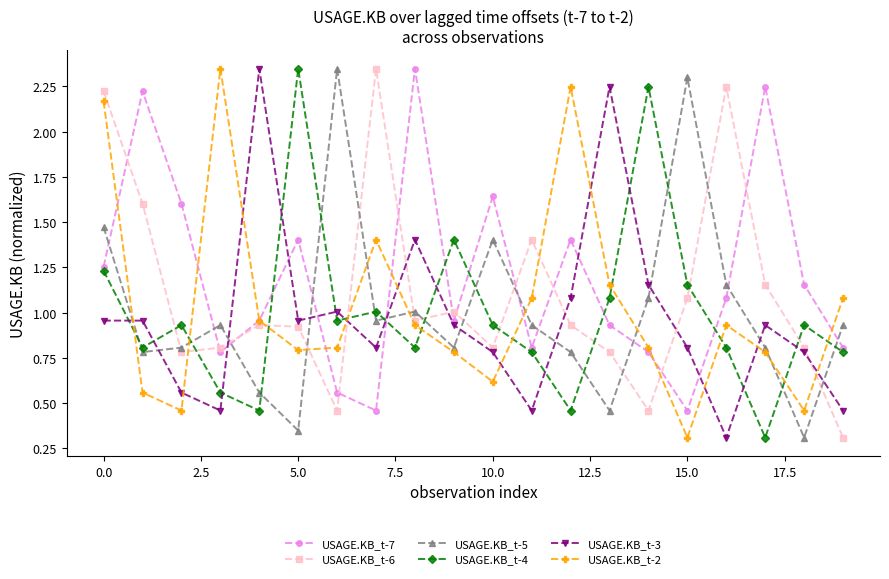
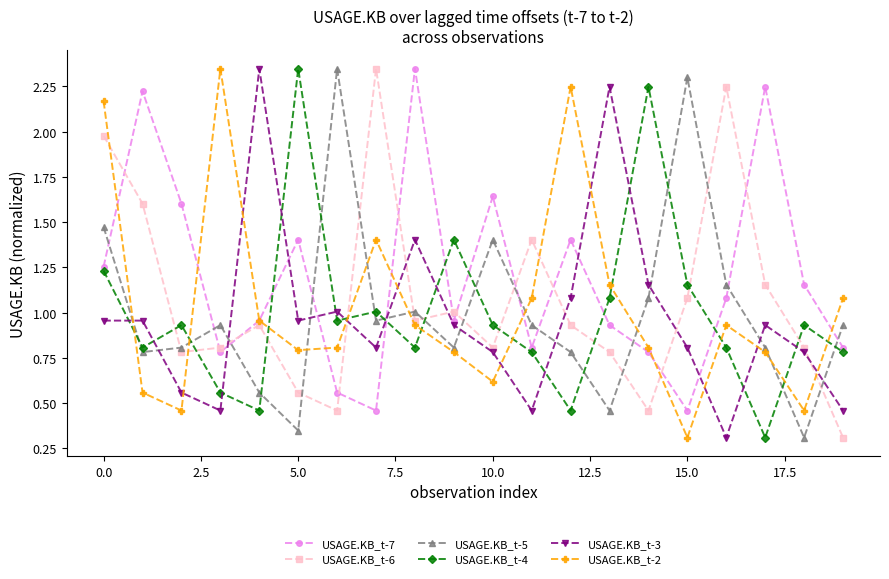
USAGE.KB_t-6, 0.0: 2.22 -> 1.98
USAGE.KB_t-6, 5.0: 0.92 -> 0.56
